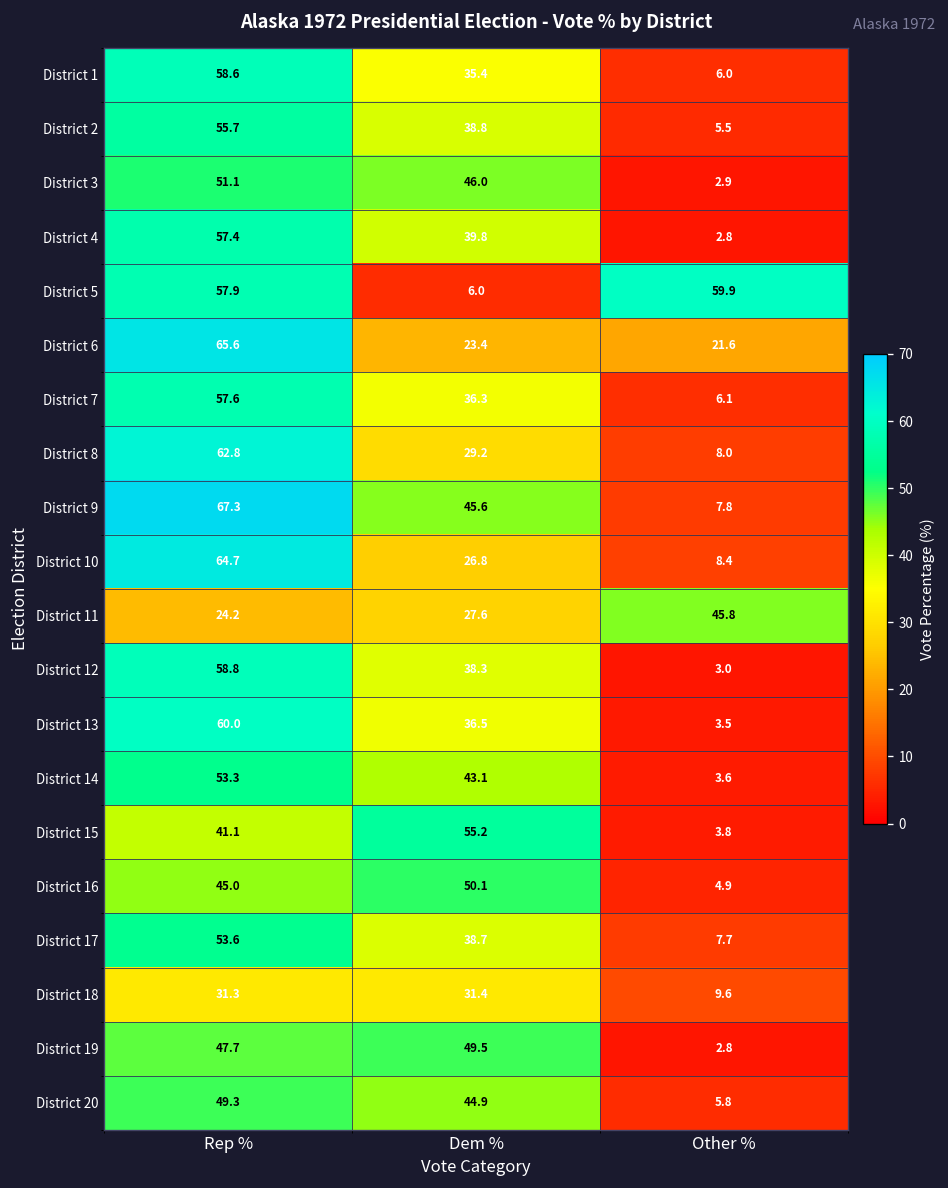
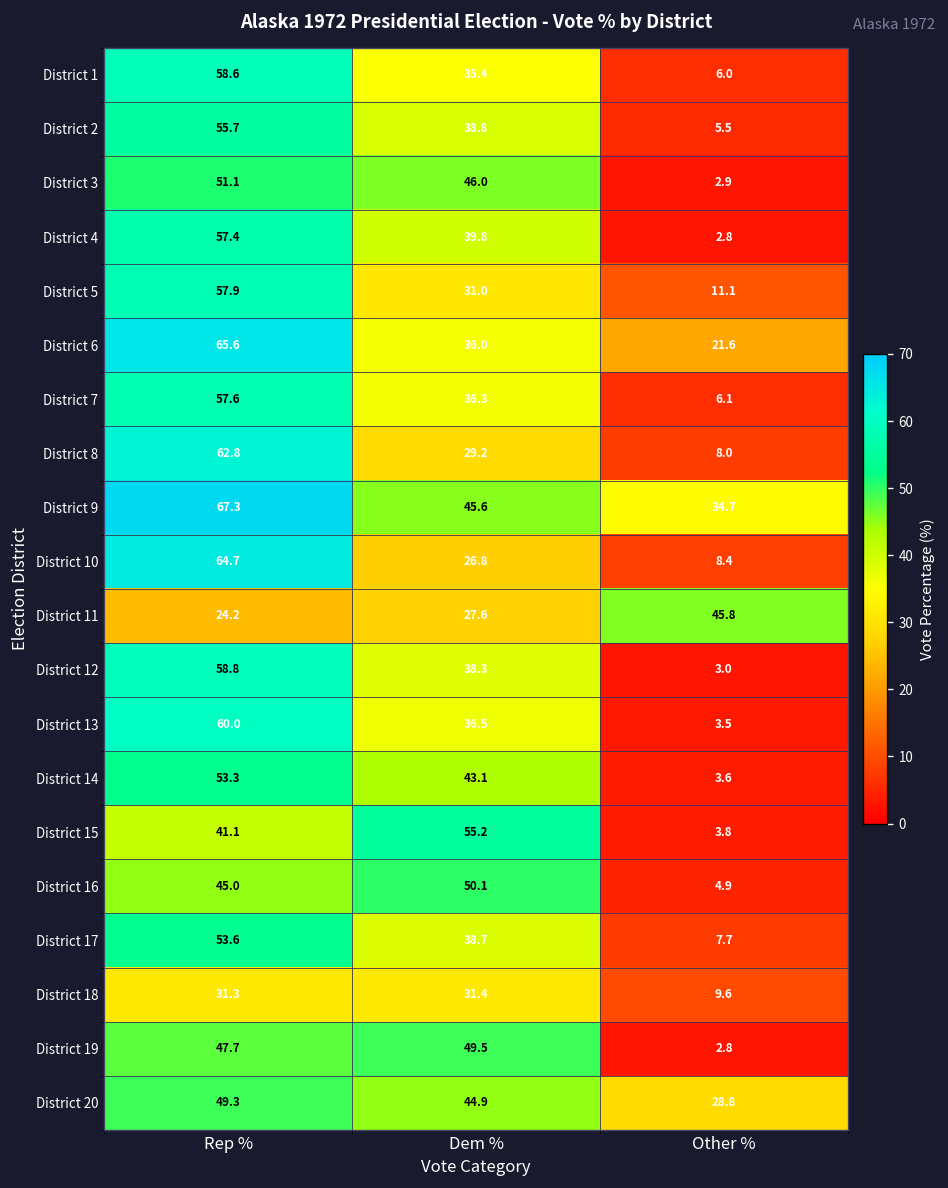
District 5, Dem %: 6.0 -> 31.0
District 5, Other %: 59.9 -> 11.1
District 6, Dem %: 23.4 -> 36.0
District 9, Other %: 7.8 -> 34.7
District 20, Other %: 5.8 -> 28.8
